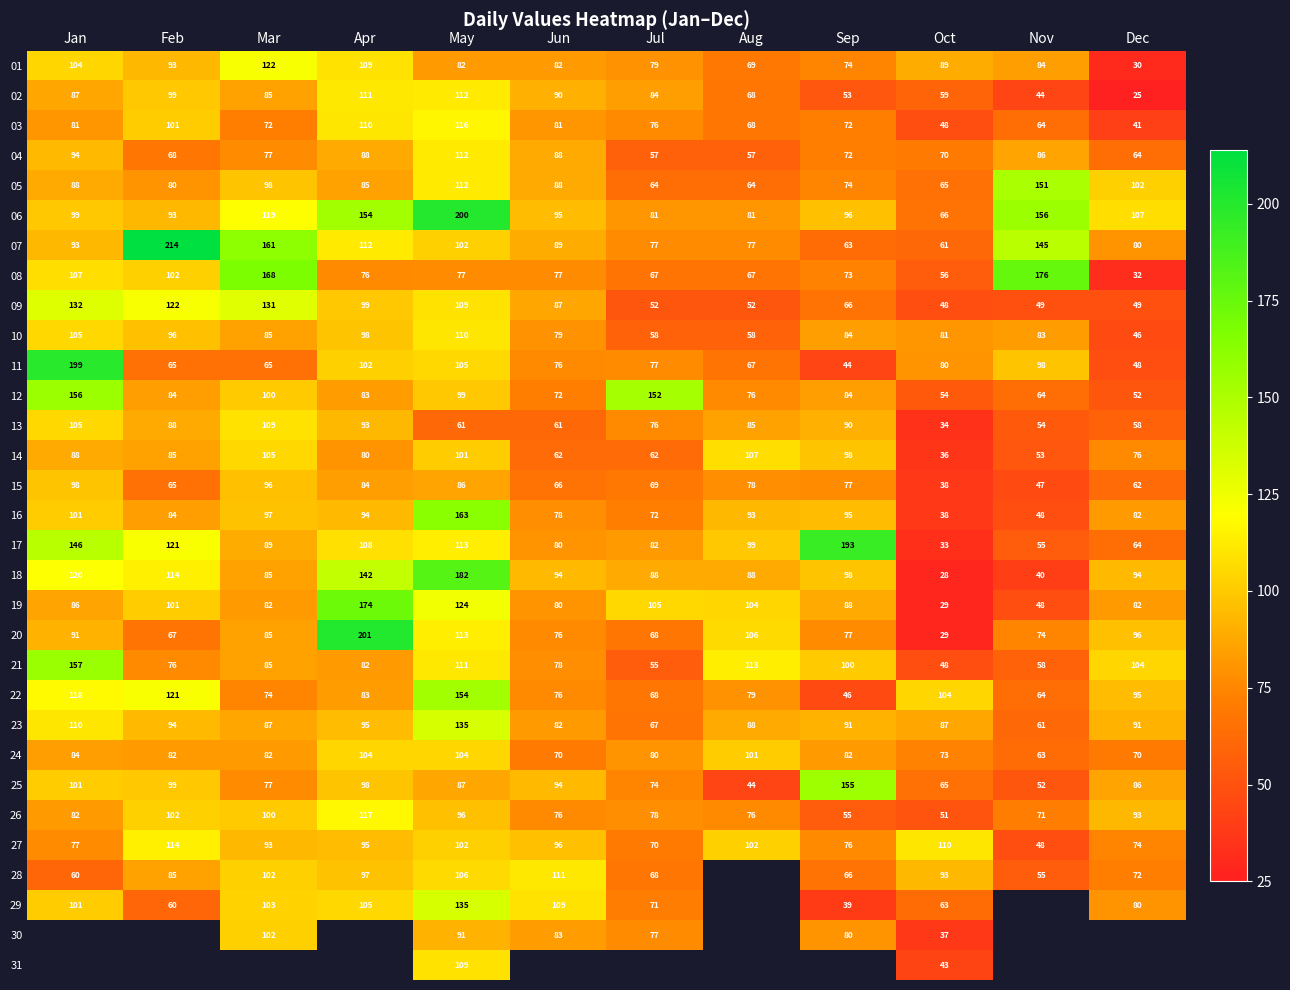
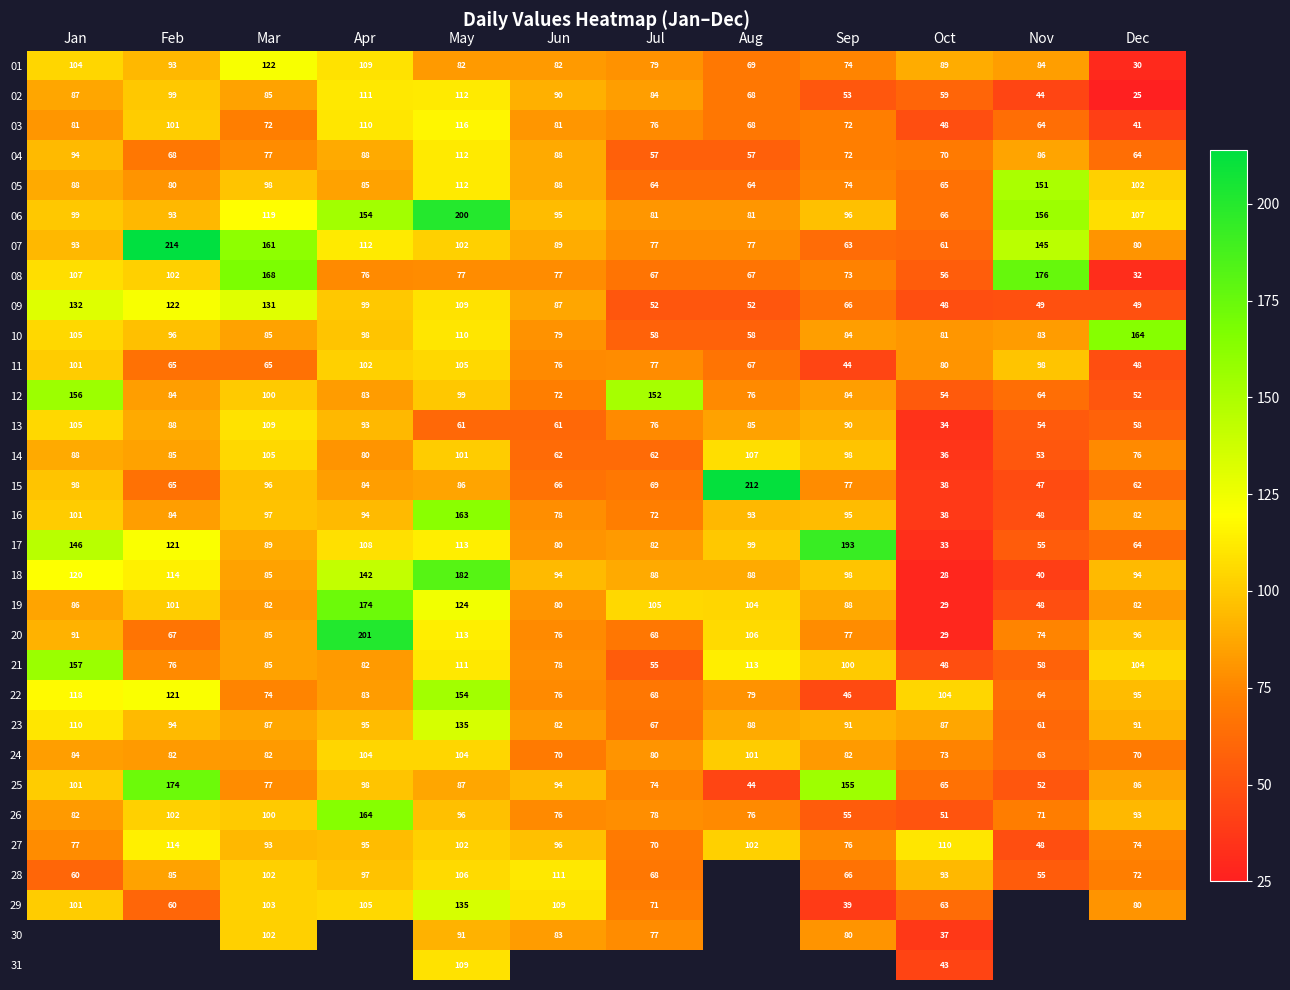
10, Dec: 46 -> 164
11, Jan: 199 -> 101
15, Aug: 78 -> 212
25, Feb: 99 -> 174
26, Apr: 117 -> 164
